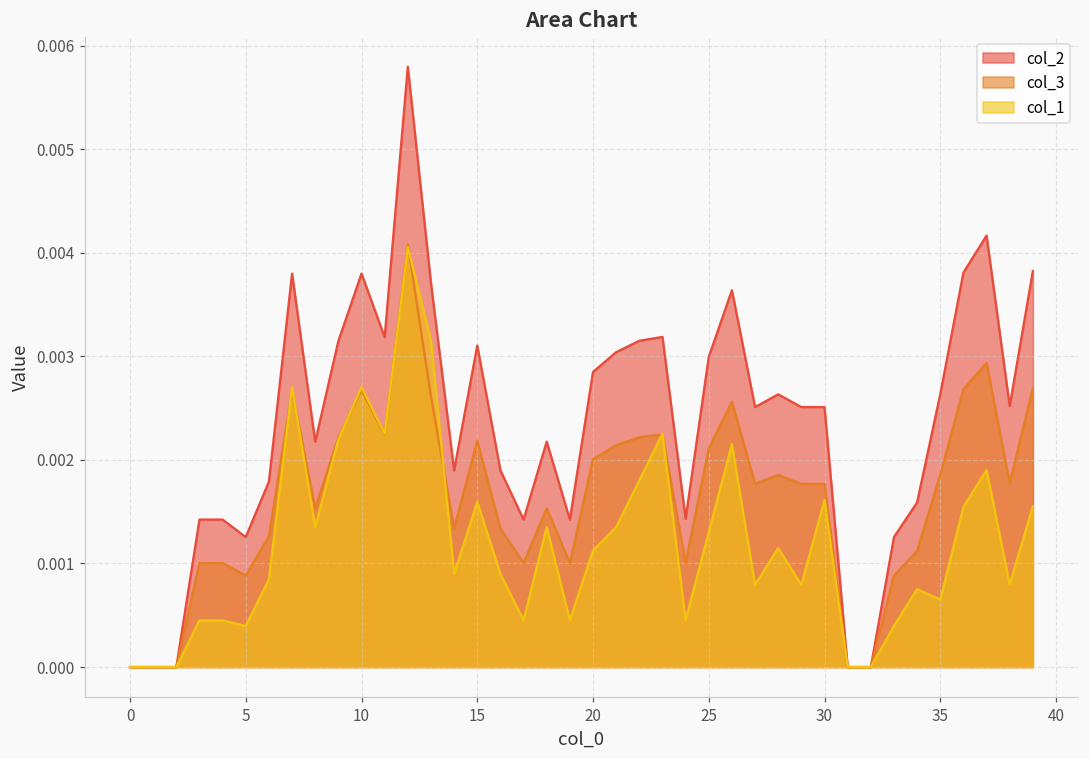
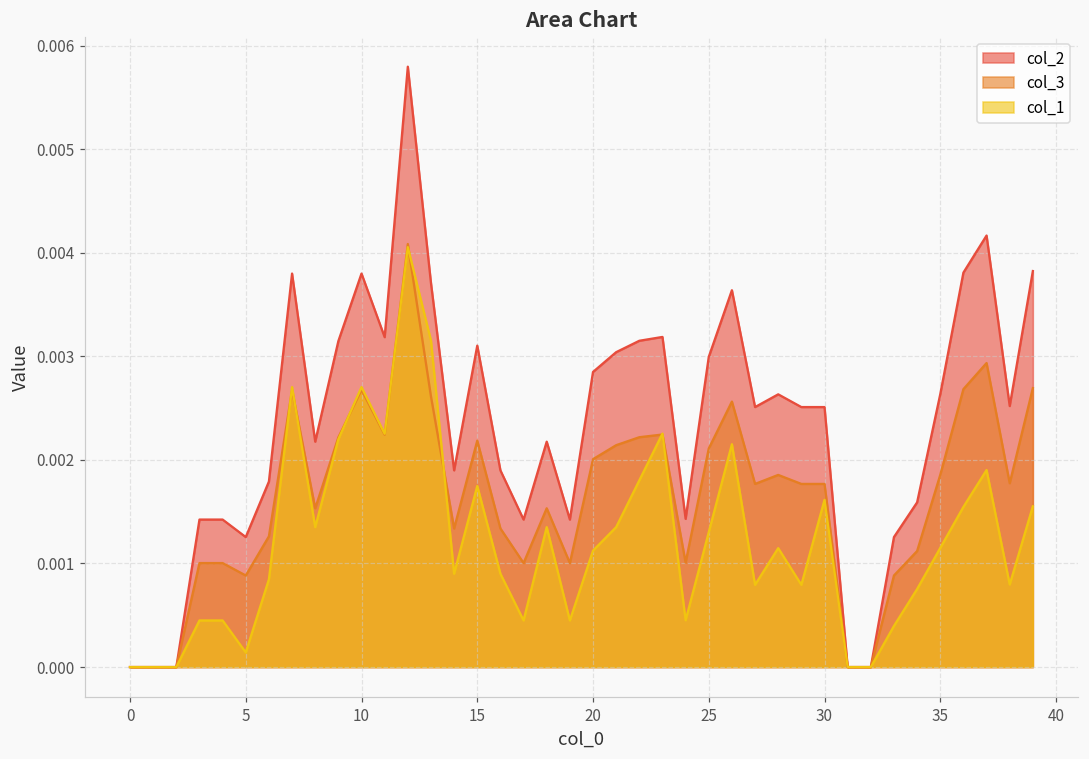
col_1, 5: 0.0004 -> 0.0001
col_1, 15: 0.0016 -> 0.0017
col_1, 35: 0.0007 -> 0.0012
